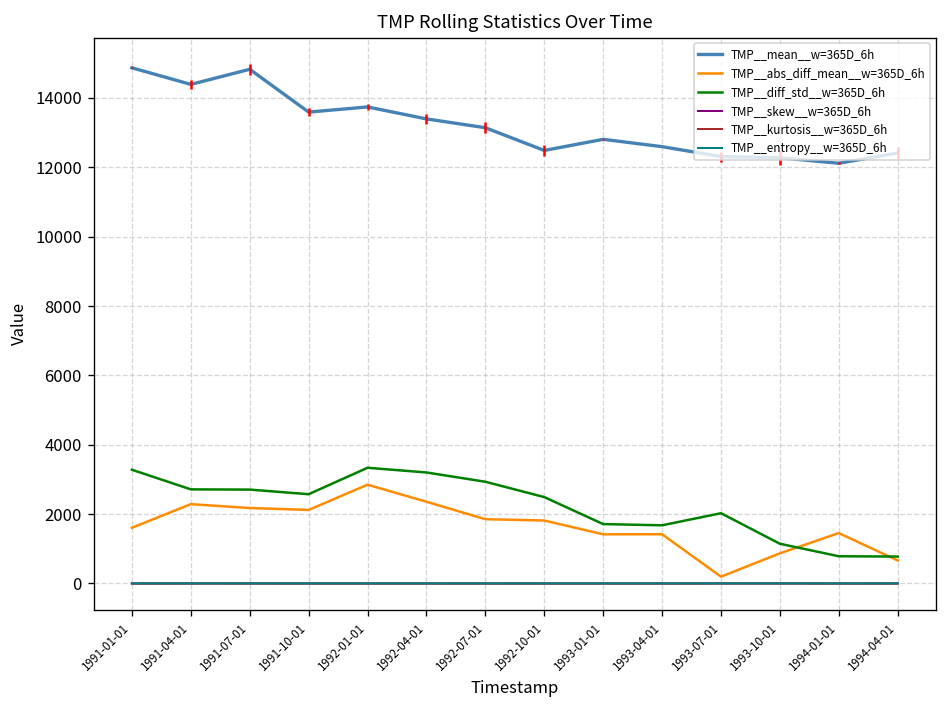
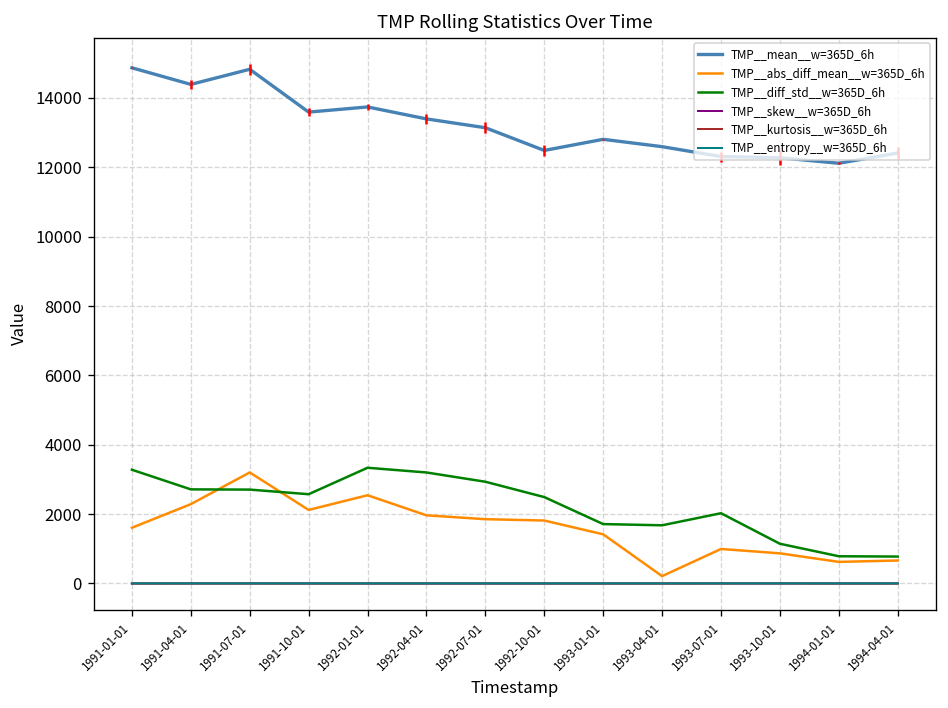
TMP__abs_diff_mean__w=365D_6h, 1991-07-01: 2200 -> 3200
TMP__abs_diff_mean__w=365D_6h, 1992-01-01: 2800 -> 2500
TMP__abs_diff_mean__w=365D_6h, 1992-04-01: 2400 -> 2000
TMP__abs_diff_mean__w=365D_6h, 1993-04-01: 1400 -> 200
TMP__abs_diff_mean__w=365D_6h, 1993-07-01: 200 -> 1000
TMP__abs_diff_mean__w=365D_6h, 1994-01-01: 1500 -> 600
